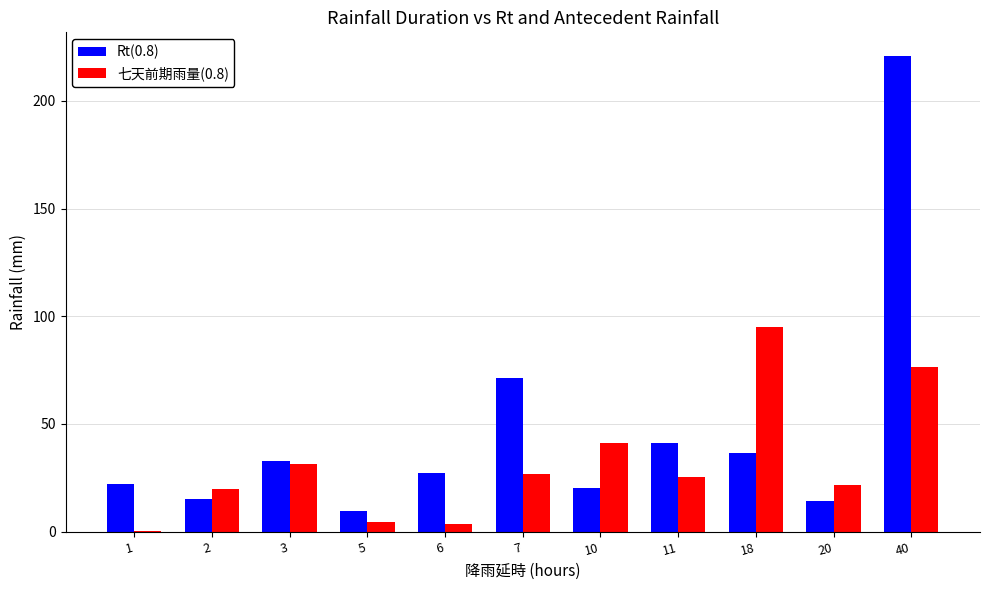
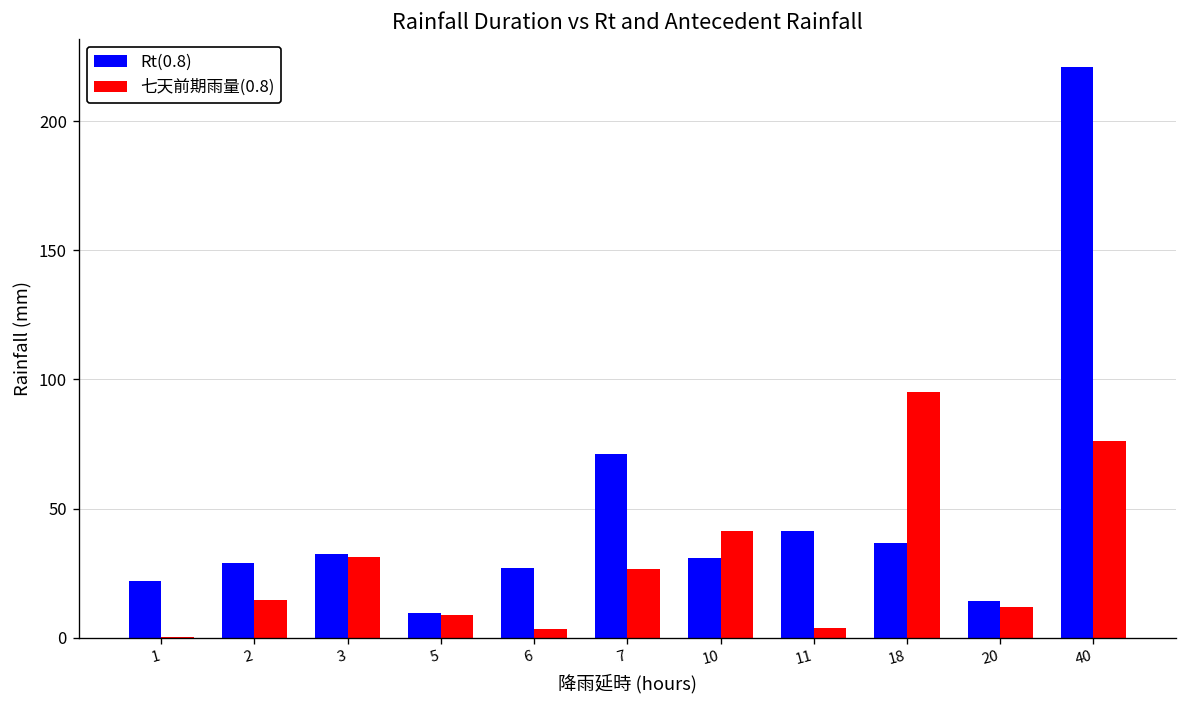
Rt(0.8), 2: 15 -> 29
七天前期雨量(0.8), 2: 20 -> 15
七天前期雨量(0.8), 5: 4 -> 9
Rt(0.8), 10: 20 -> 31
七天前期雨量(0.8), 11: 25 -> 4
七天前期雨量(0.8), 20: 22 -> 12
